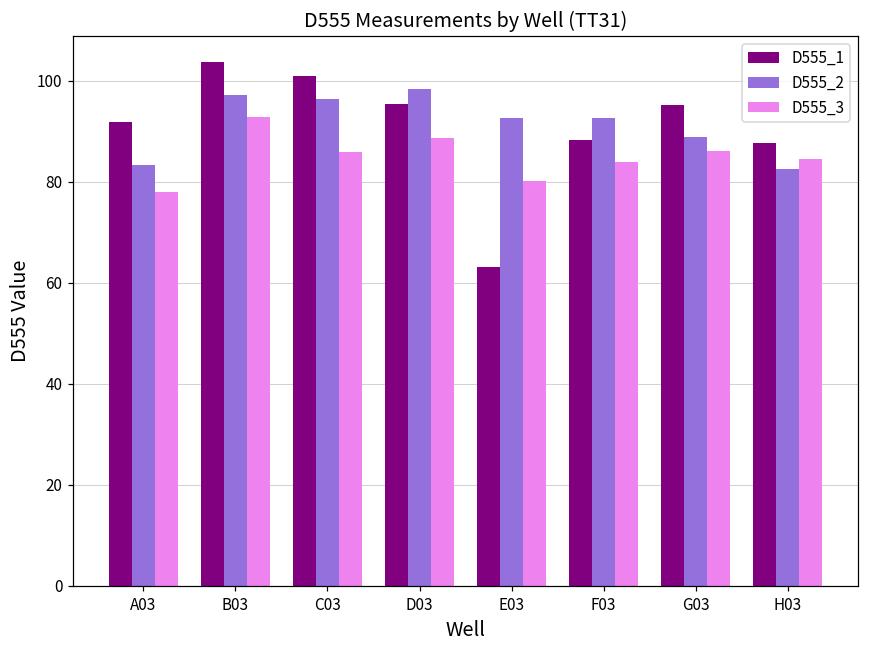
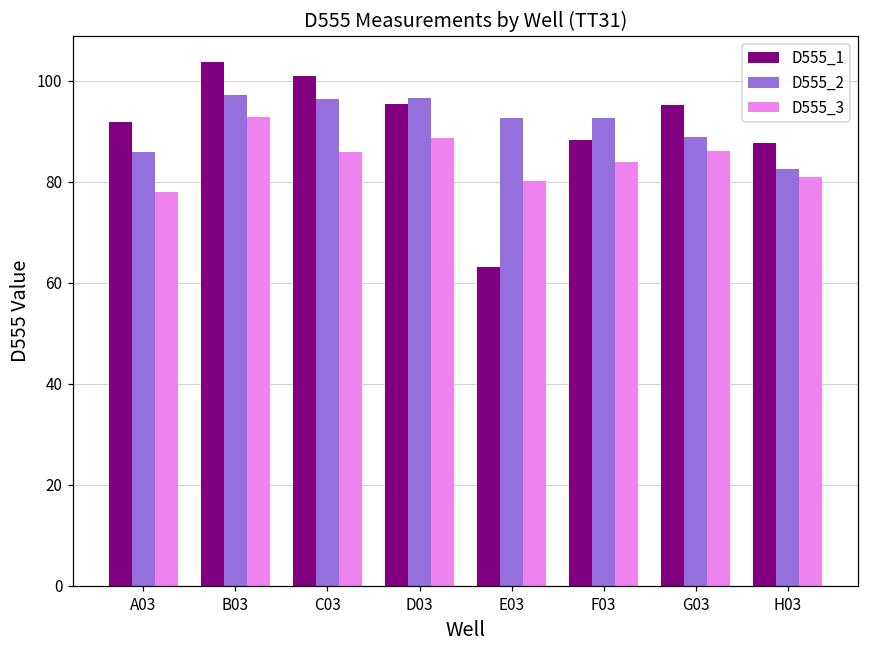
D555_2, A03: 83 -> 86
D555_2, D03: 98 -> 97
D555_3, H03: 85 -> 81
